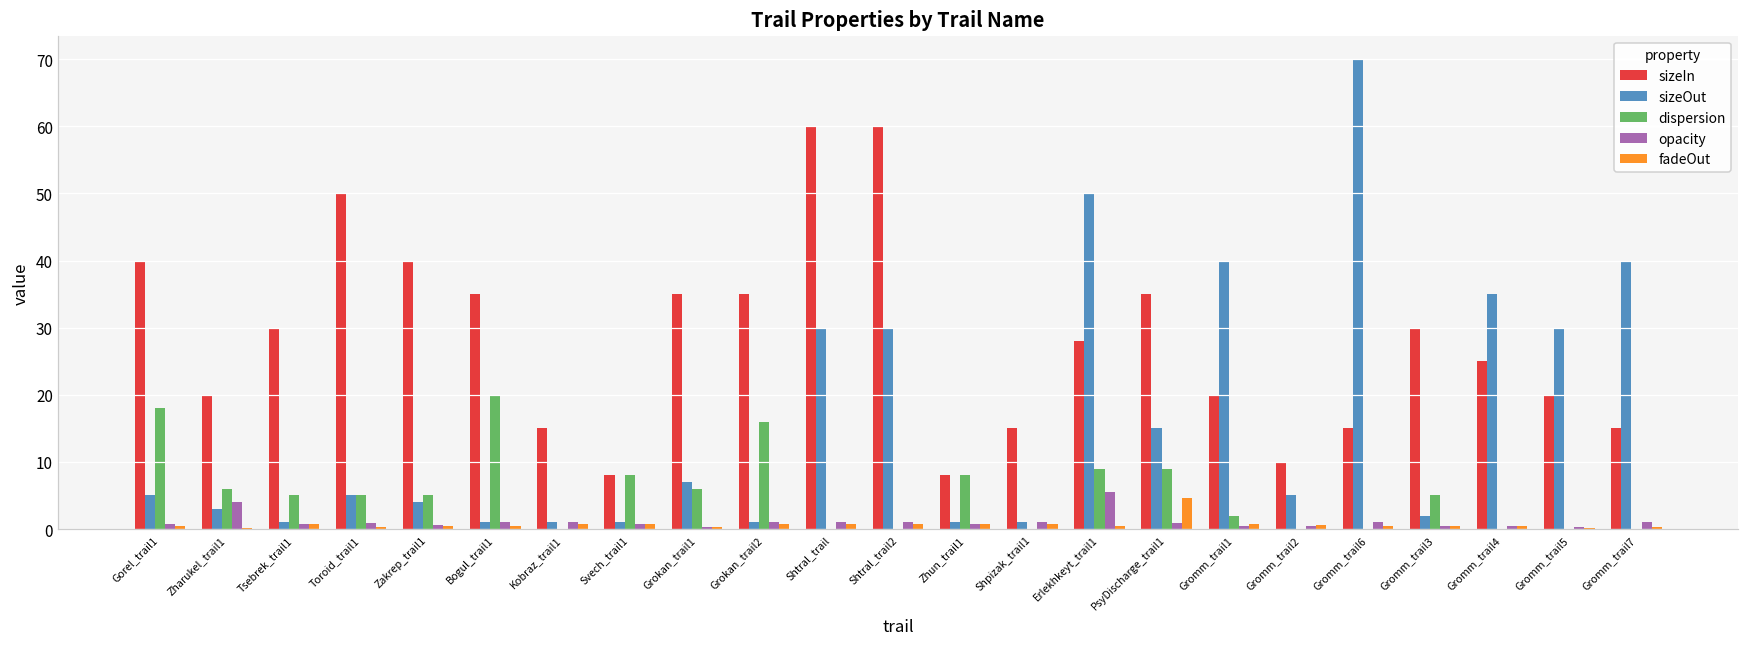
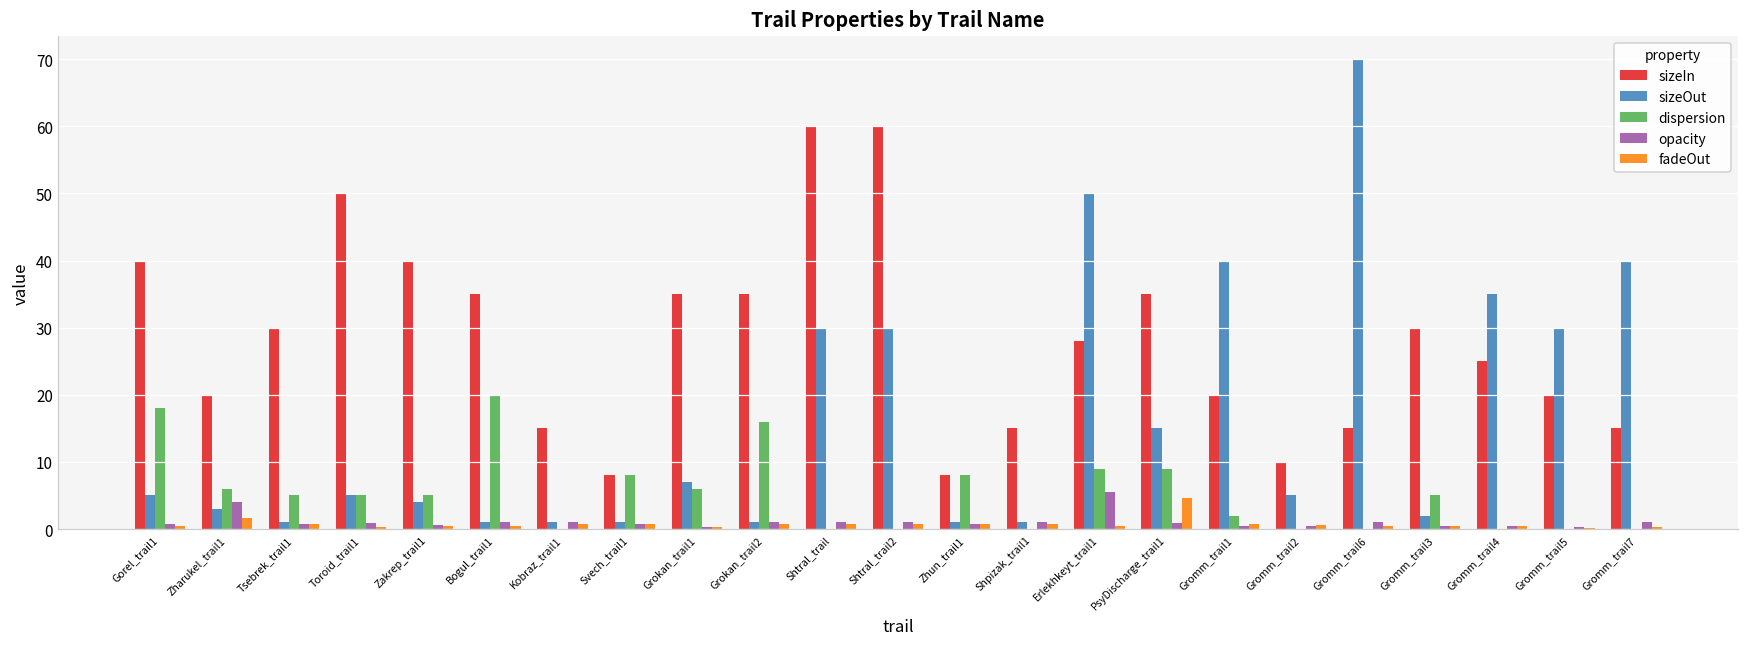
fadeOut, Zharukel_trail1: 0 -> 2
